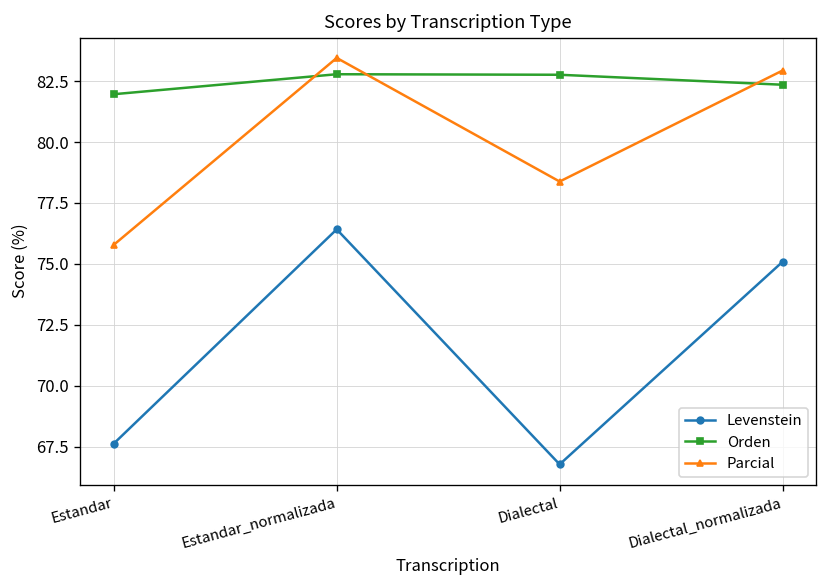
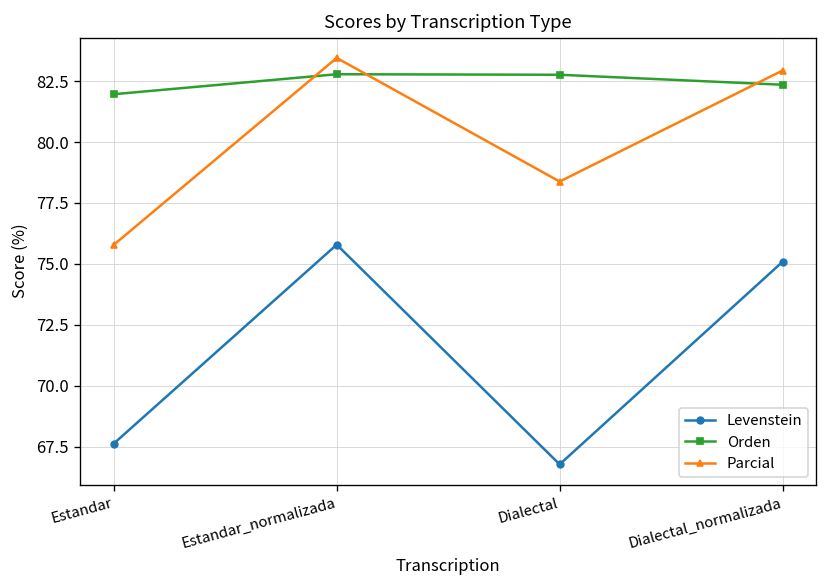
Levenstein, Estandar_normalizada: 76.4 -> 75.8
